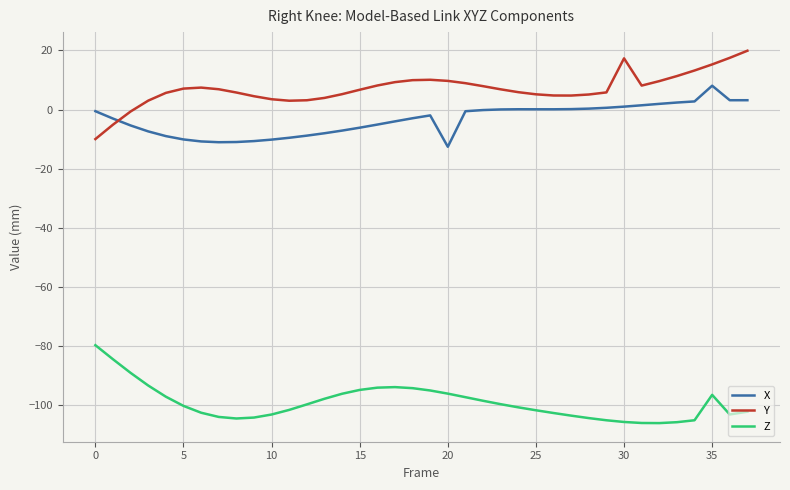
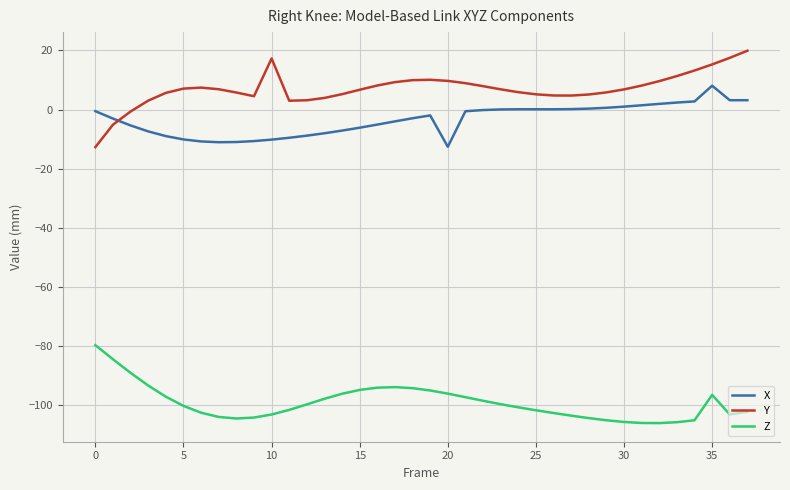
Y, 0: -10 -> -13
Y, 10: 3 -> 17
Y, 30: 17 -> 7
